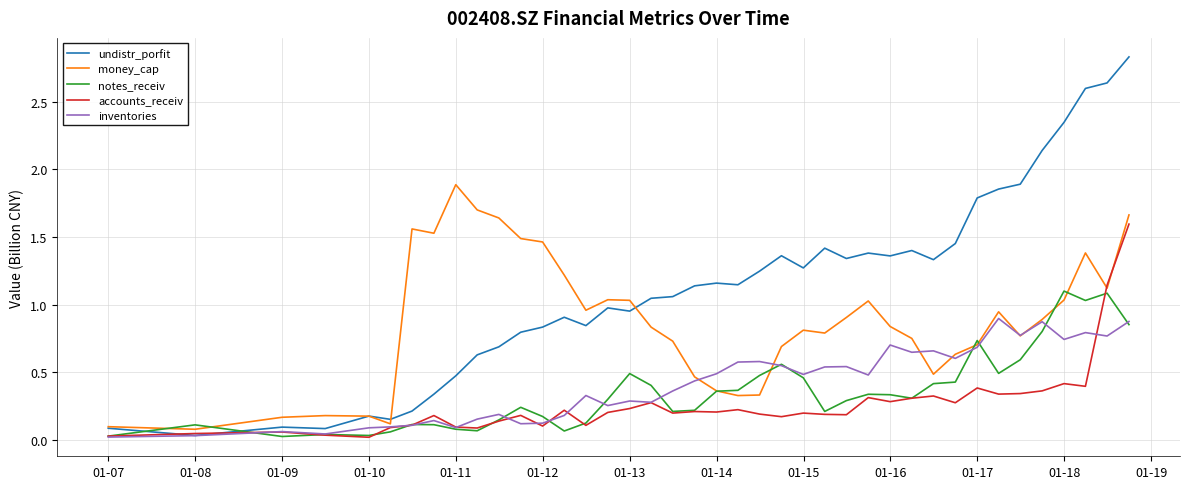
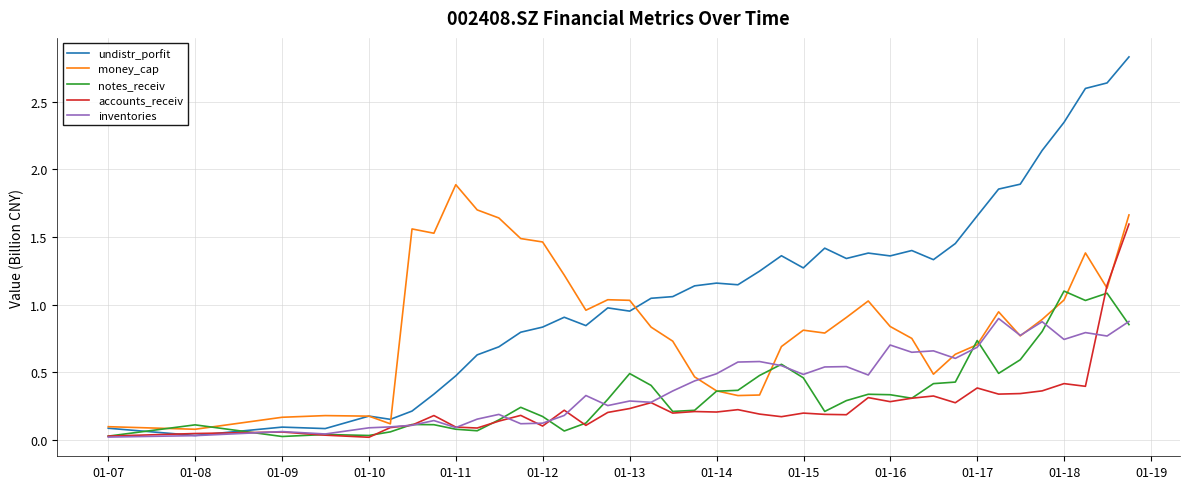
undistr_porfit, 01-17: 1.79 -> 1.66
